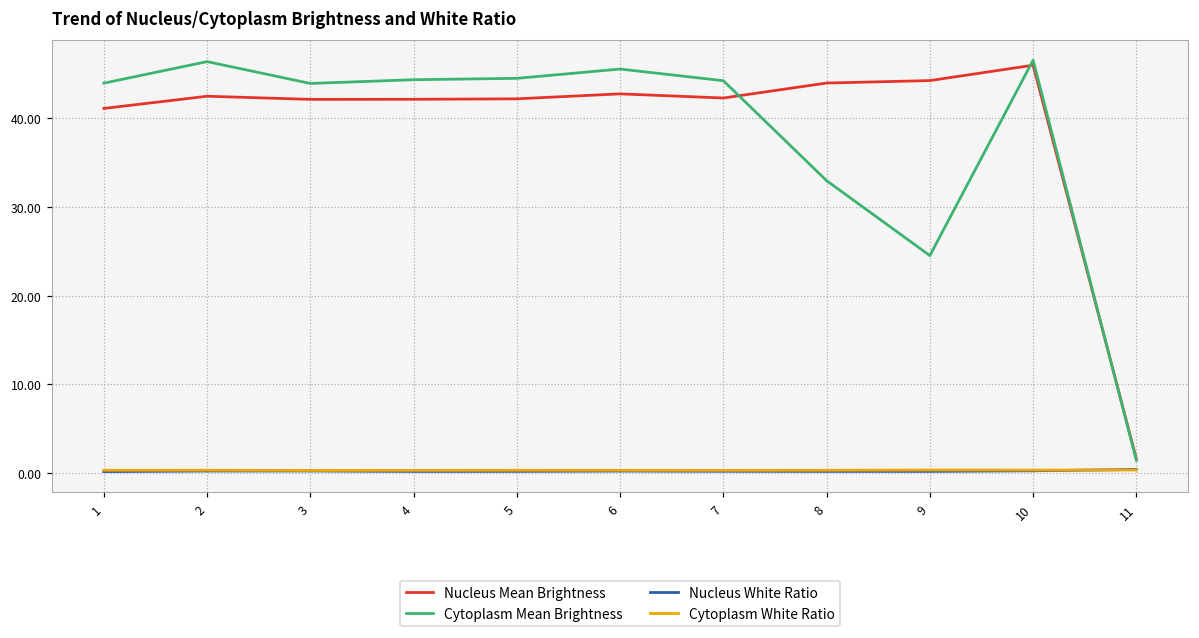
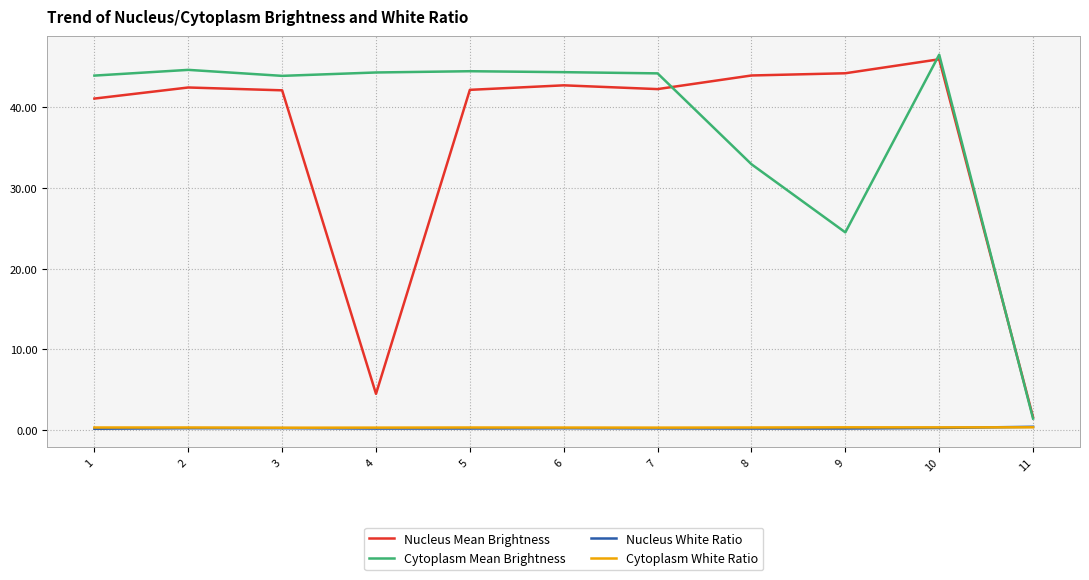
Cytoplasm Mean Brightness, 2: 46 -> 45
Nucleus Mean Brightness, 4: 42 -> 4
Cytoplasm Mean Brightness, 6: 46 -> 44
